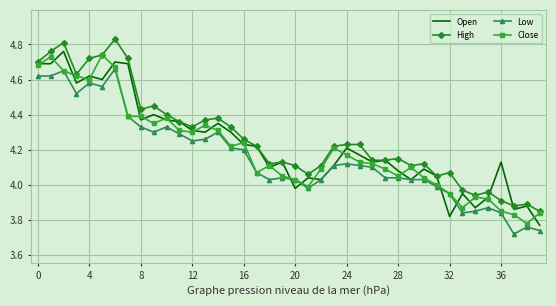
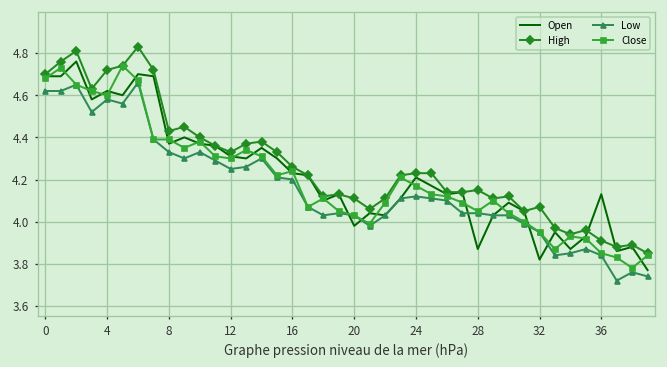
Open, 28: 4.08 -> 3.87
